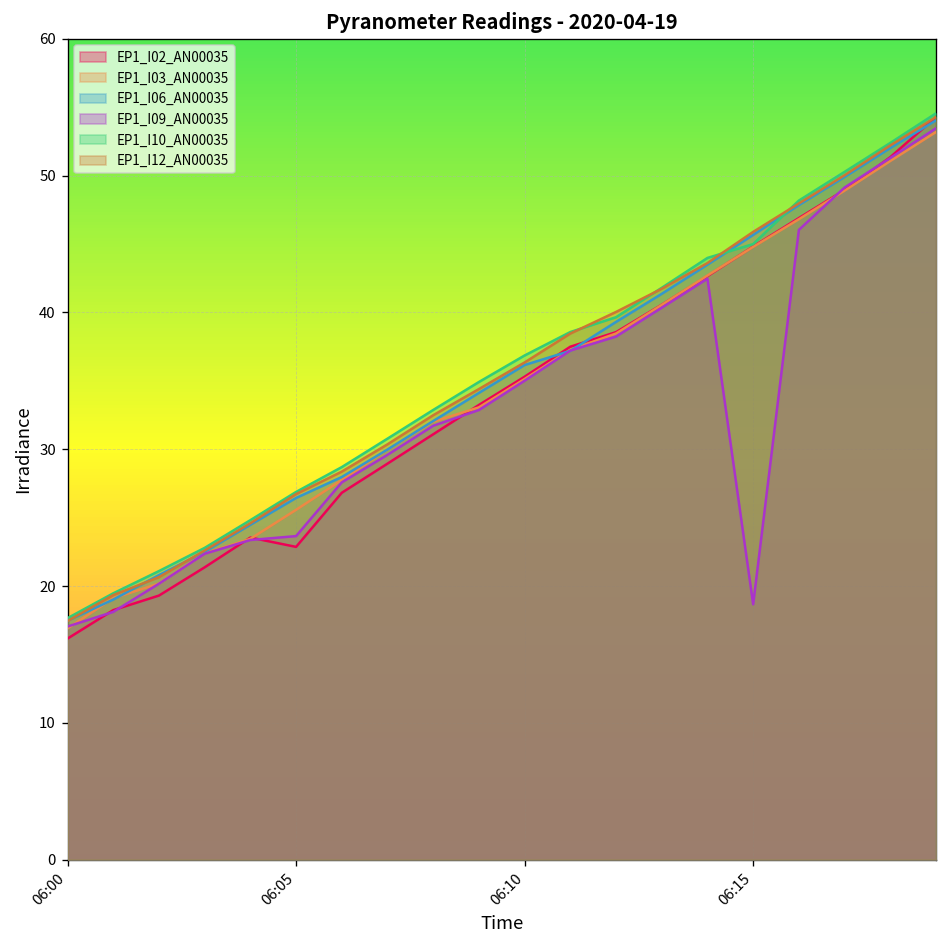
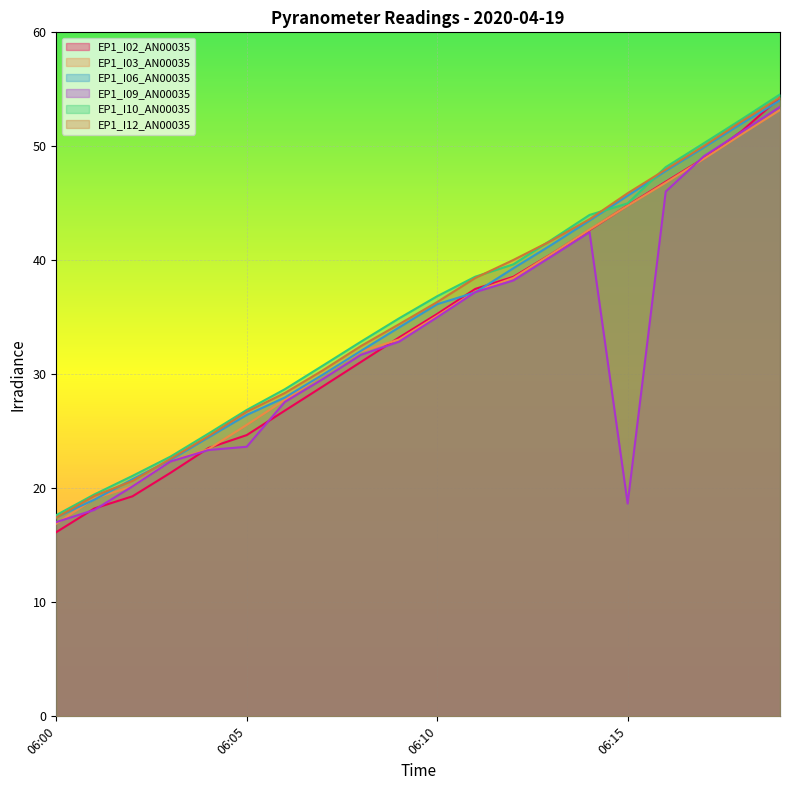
EP1_I02_AN00035, 06:05: 22.9 -> 24.7
